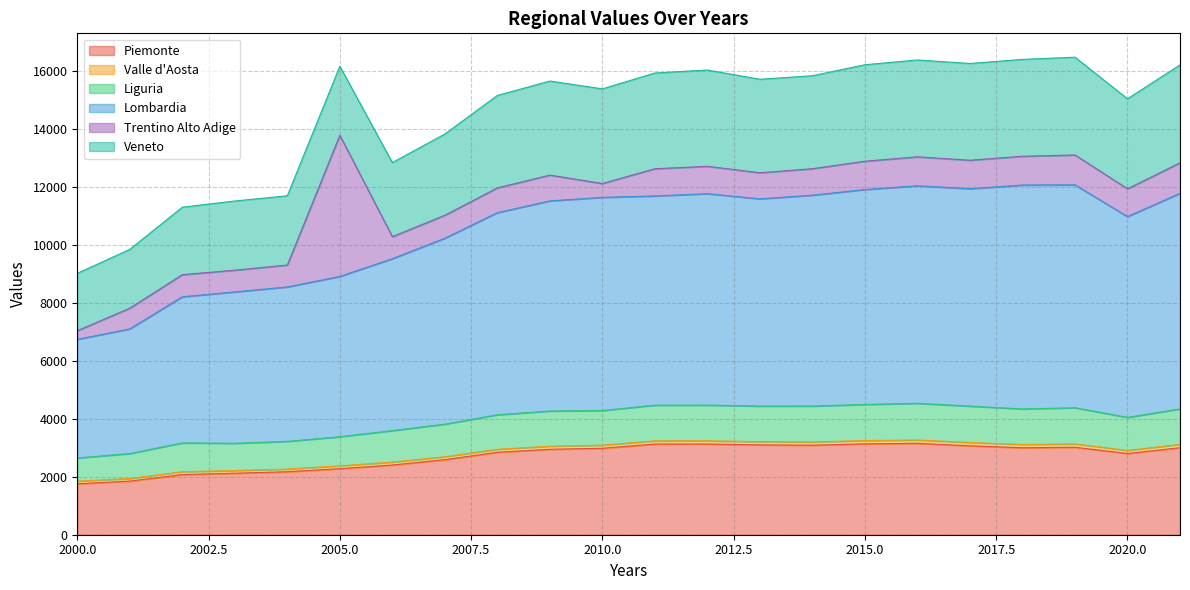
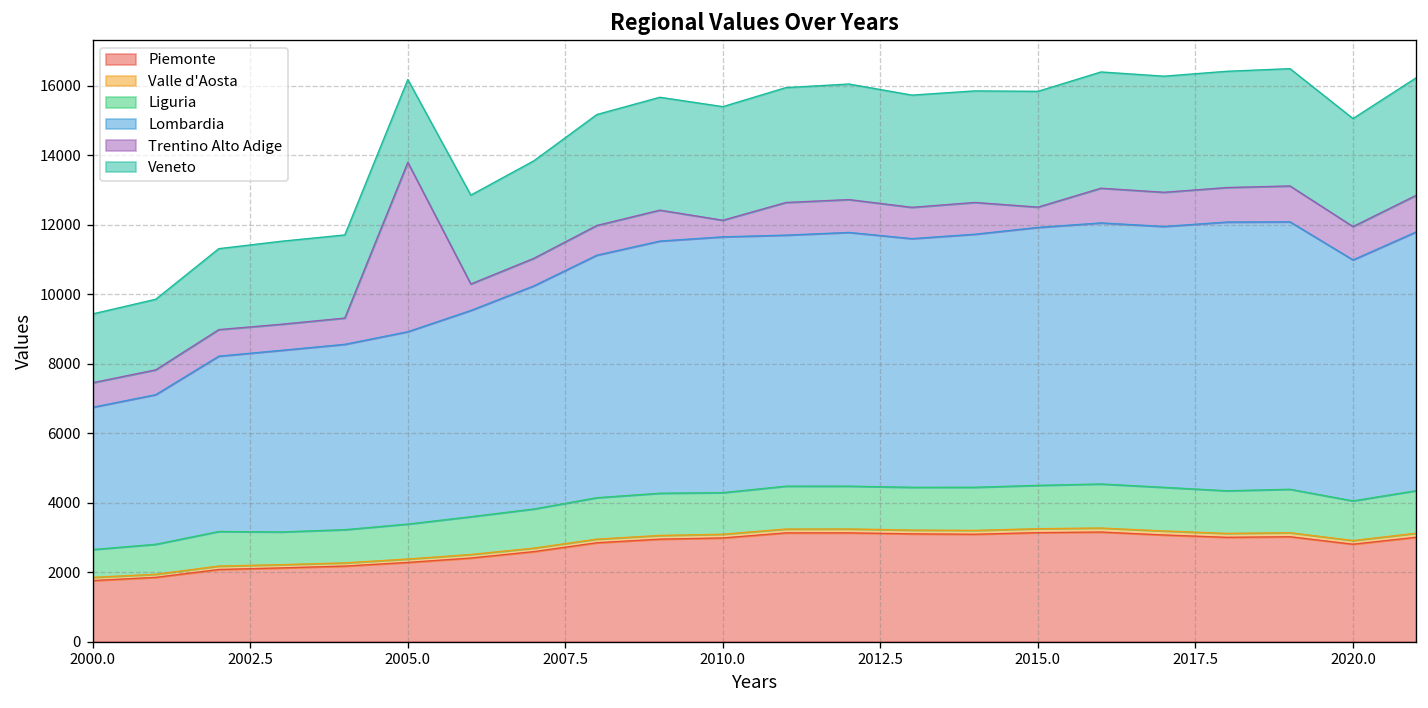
Trentino Alto Adige, 2000.0: 300 -> 700
Trentino Alto Adige, 2015.0: 1000 -> 600
